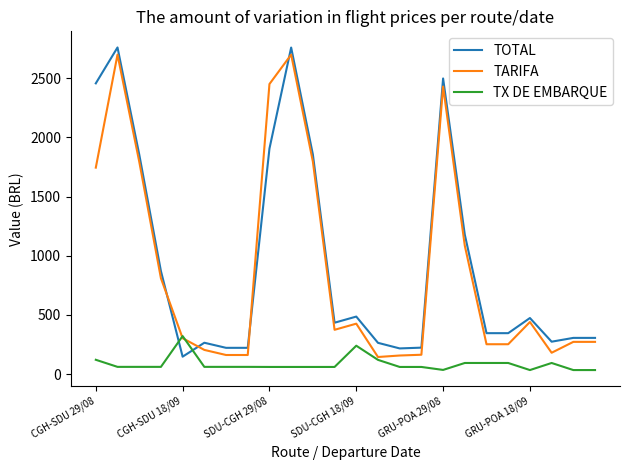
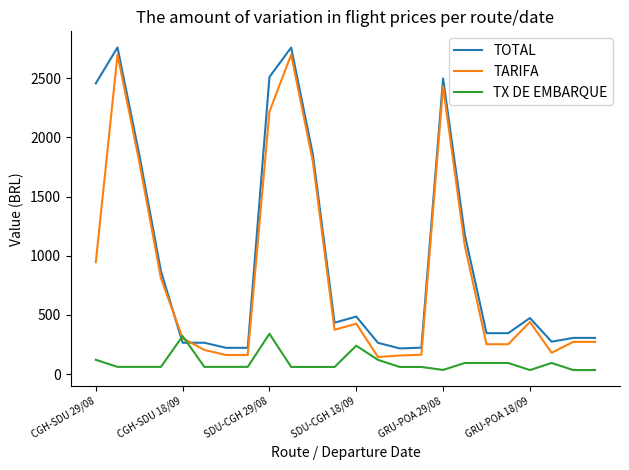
TARIFA, CGH-SDU 29/08: 1750 -> 950
TOTAL, CGH-SDU 18/09: 150 -> 260
TOTAL, SDU-CGH 29/08: 1910 -> 2510
TARIFA, SDU-CGH 29/08: 2450 -> 2220
TX DE EMBARQUE, SDU-CGH 29/08: 60 -> 340
